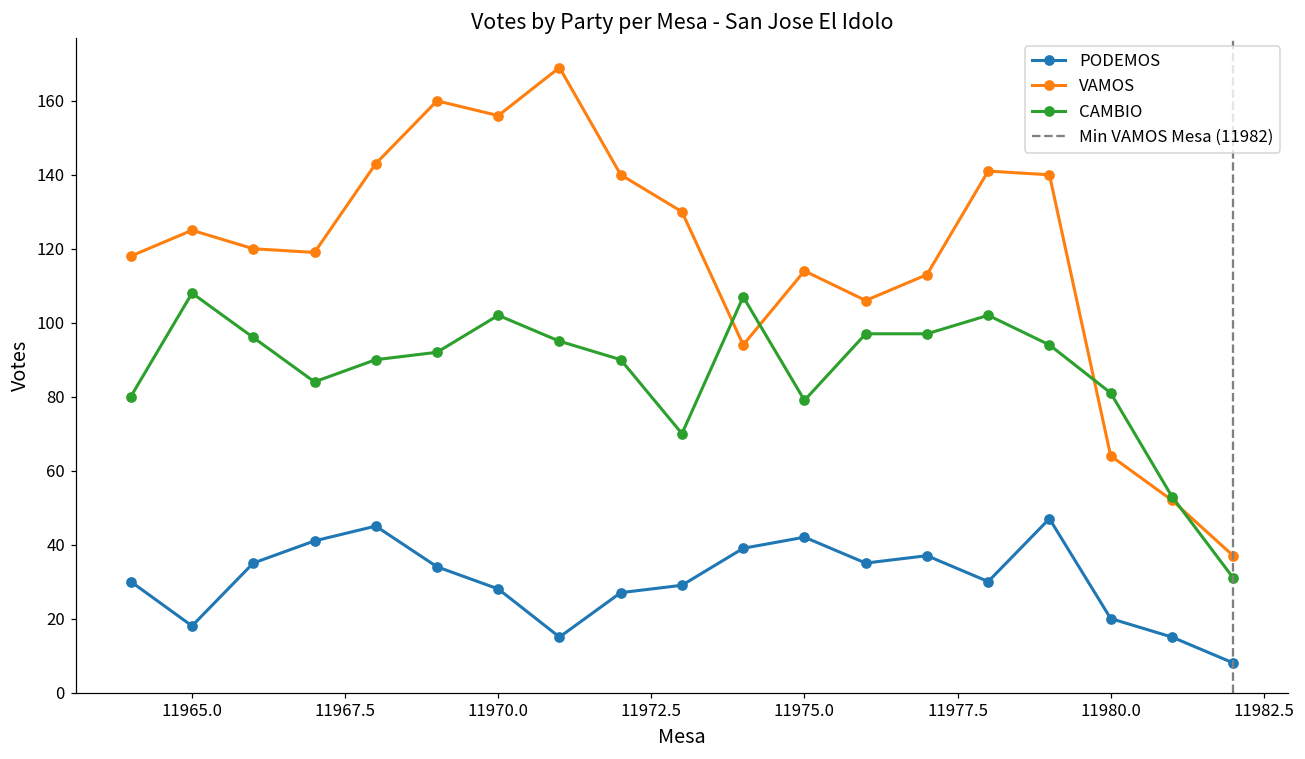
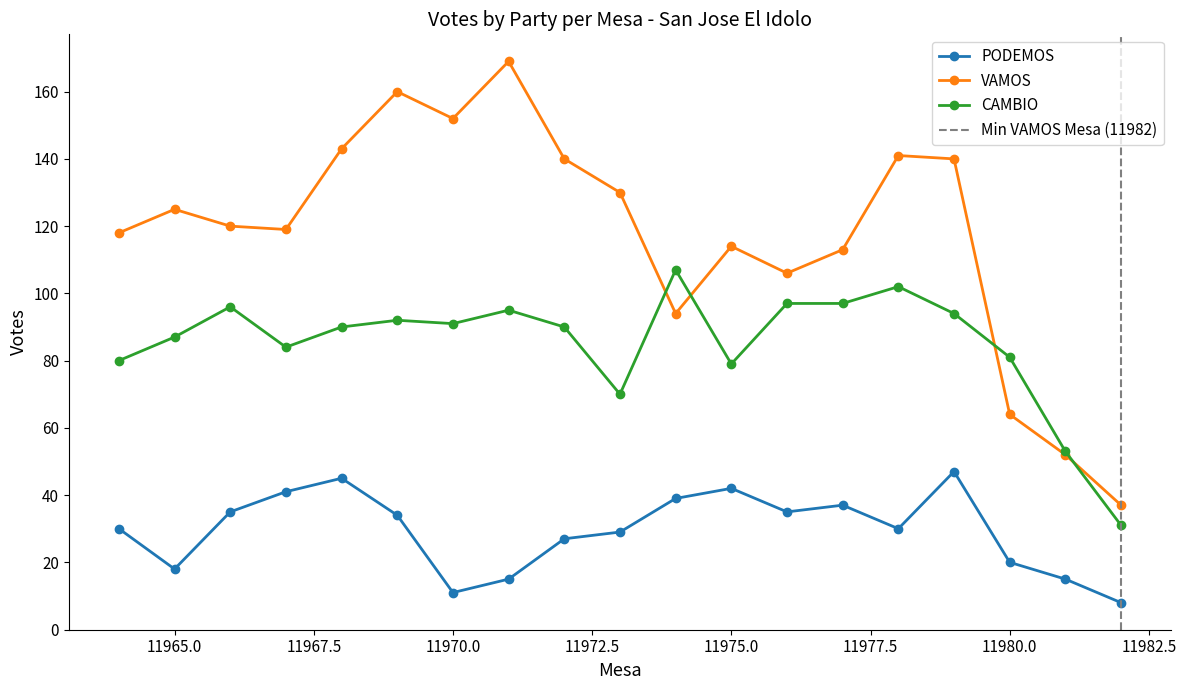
CAMBIO, 11965.0: 108 -> 87
PODEMOS, 11970.0: 28 -> 11
VAMOS, 11970.0: 156 -> 152
CAMBIO, 11970.0: 102 -> 91
